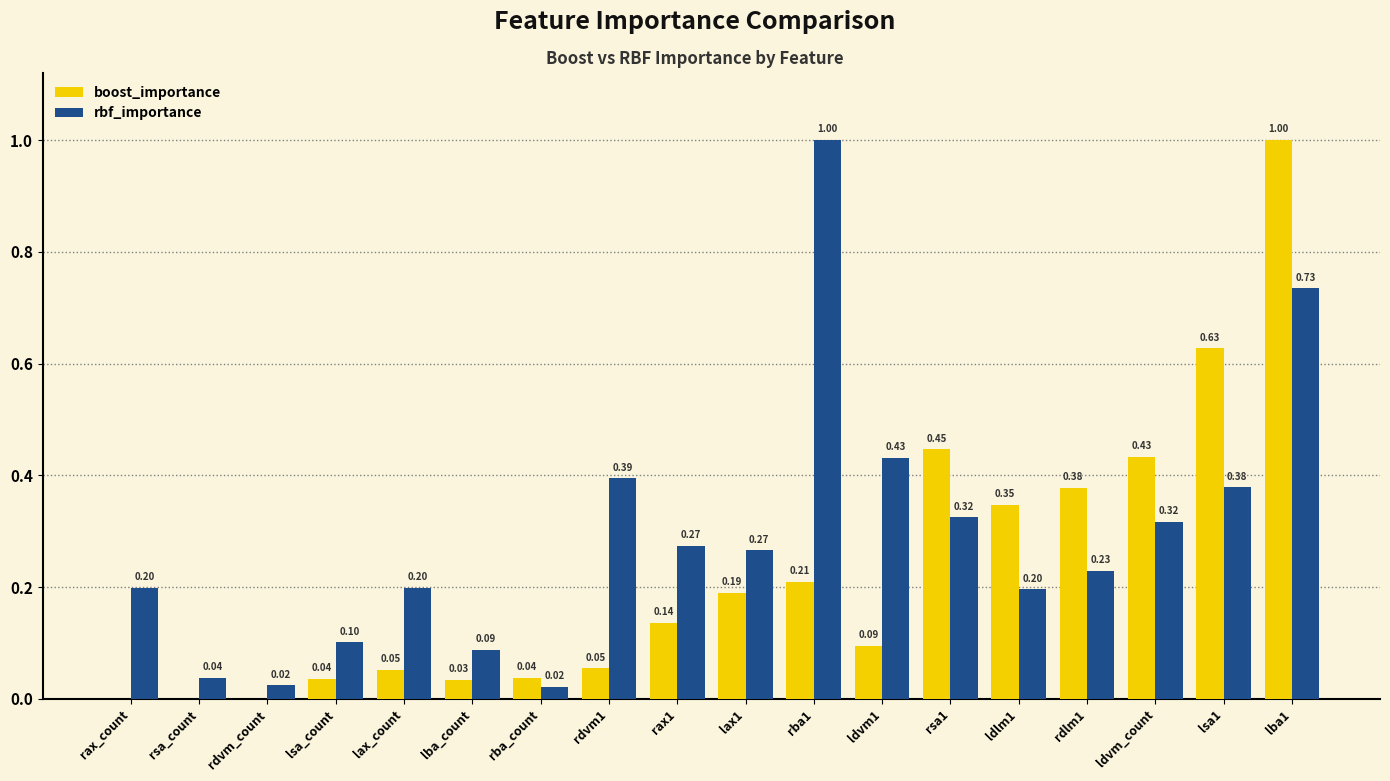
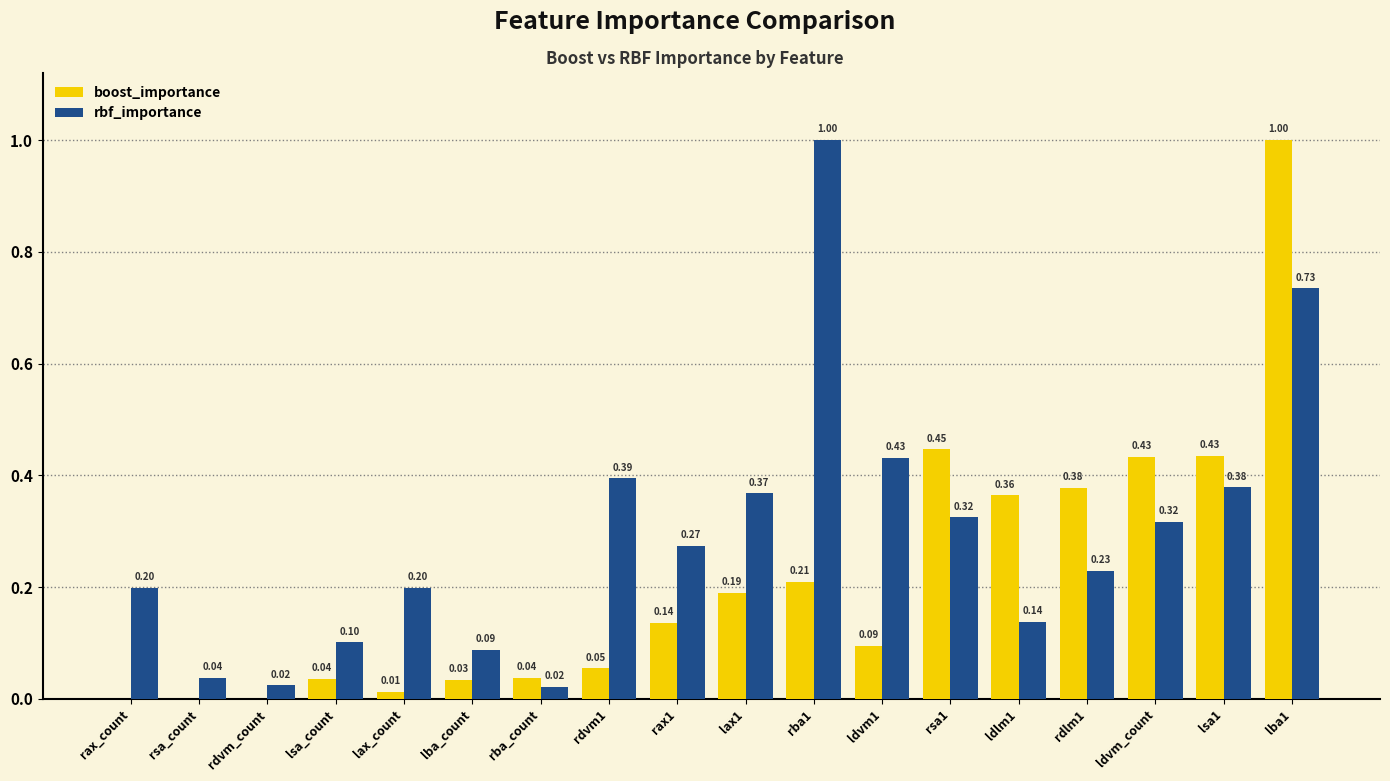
boost_importance, lax_count: 0.05 -> 0.01
rbf_importance, lax1: 0.27 -> 0.37
boost_importance, ldlm1: 0.35 -> 0.36
rbf_importance, ldlm1: 0.20 -> 0.14
boost_importance, lsa1: 0.63 -> 0.43
